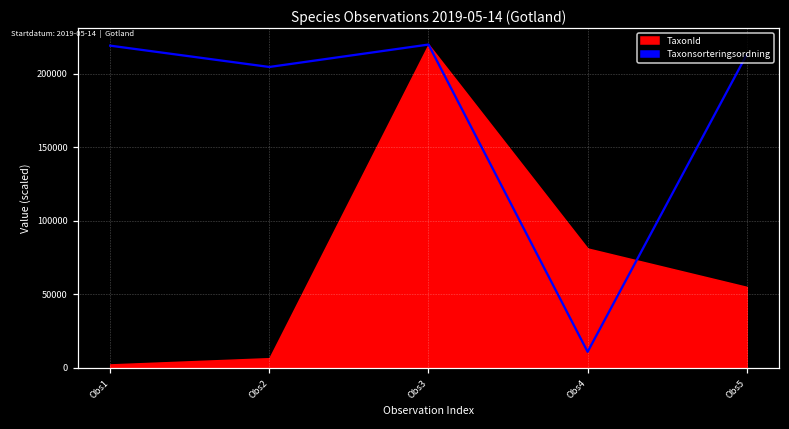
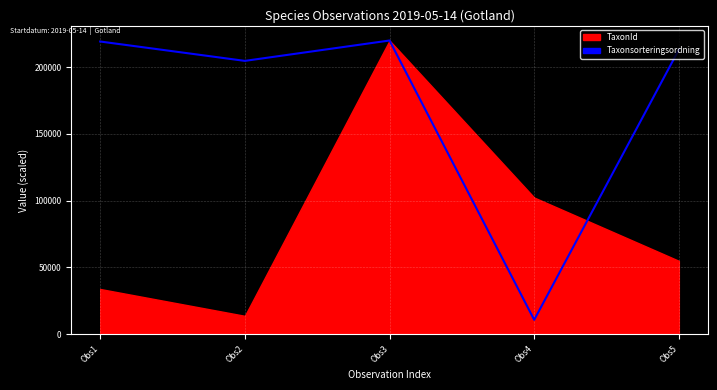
TaxonId, Obs1: 2000 -> 34000
TaxonId, Obs2: 6000 -> 14000
TaxonId, Obs4: 81000 -> 102000
